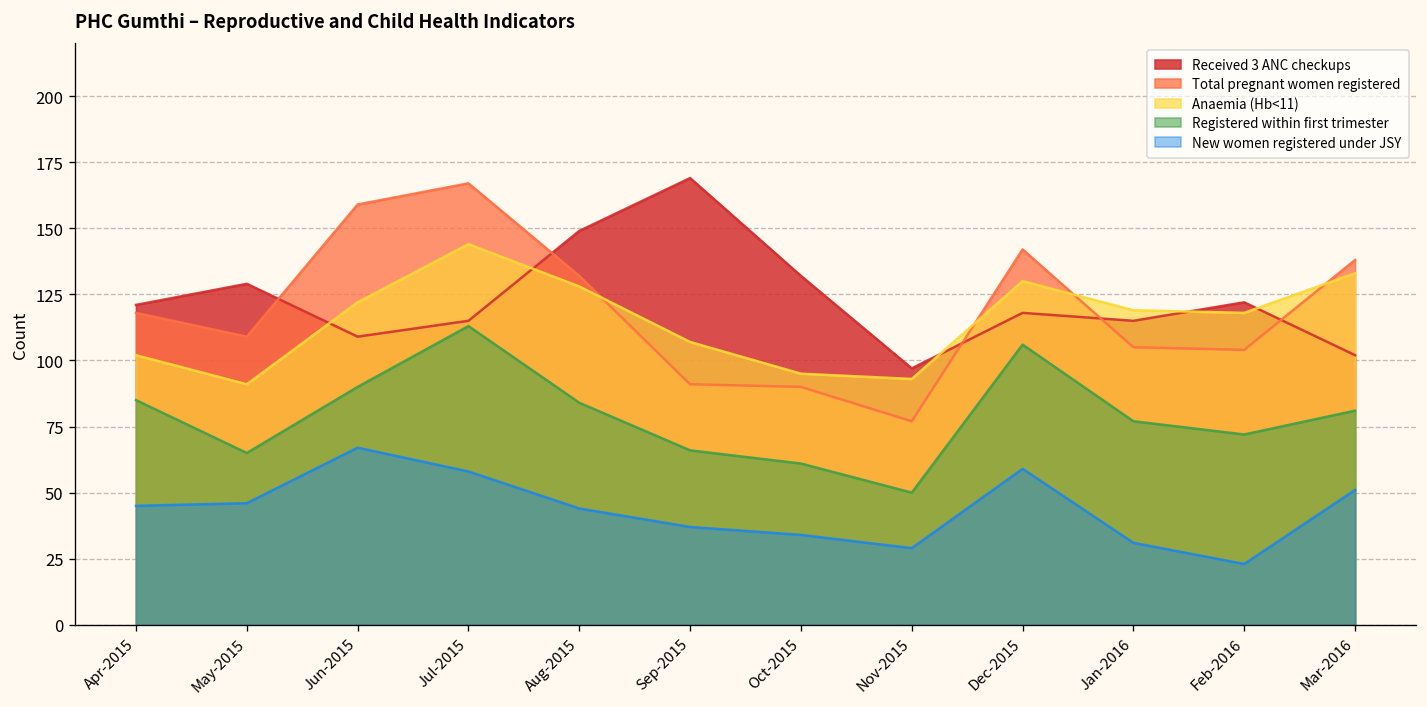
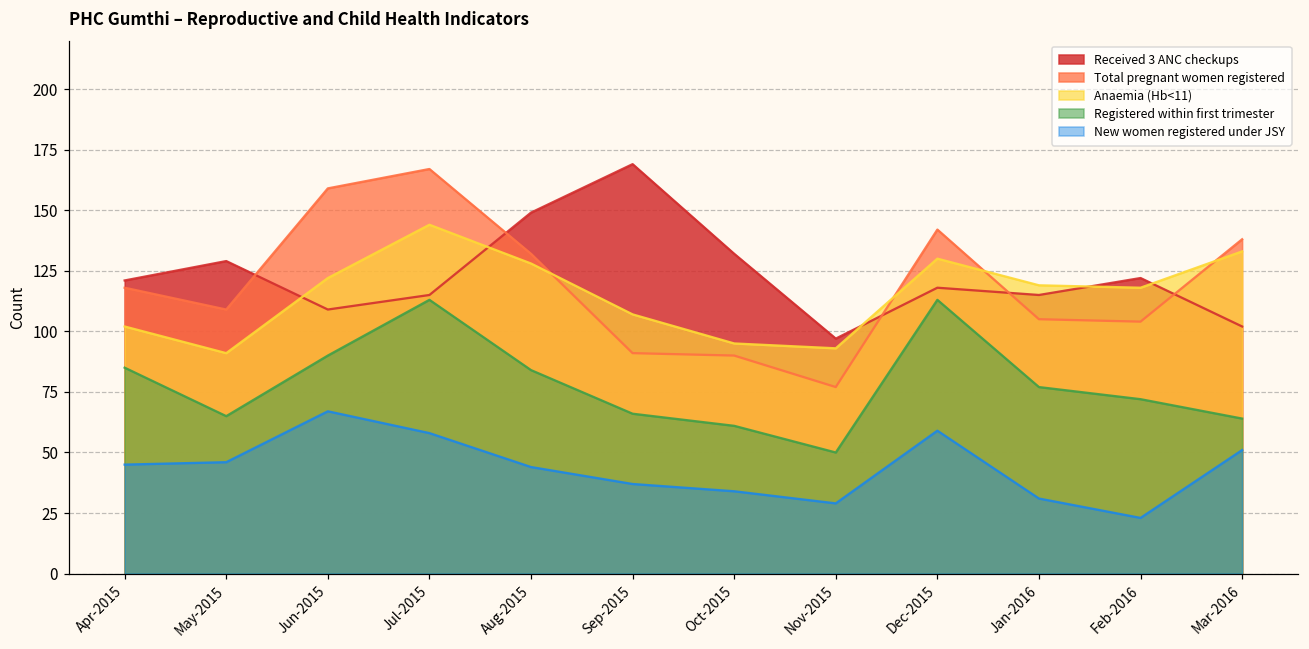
Registered within first trimester, Dec-2015: 106 -> 113
Registered within first trimester, Mar-2016: 81 -> 64
